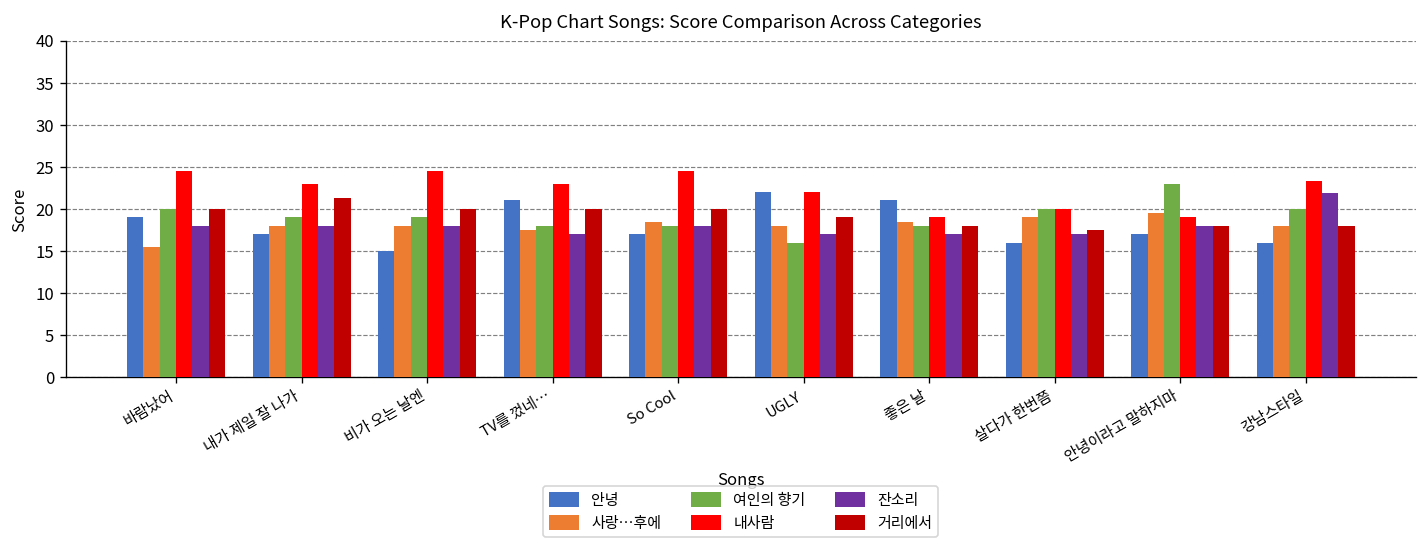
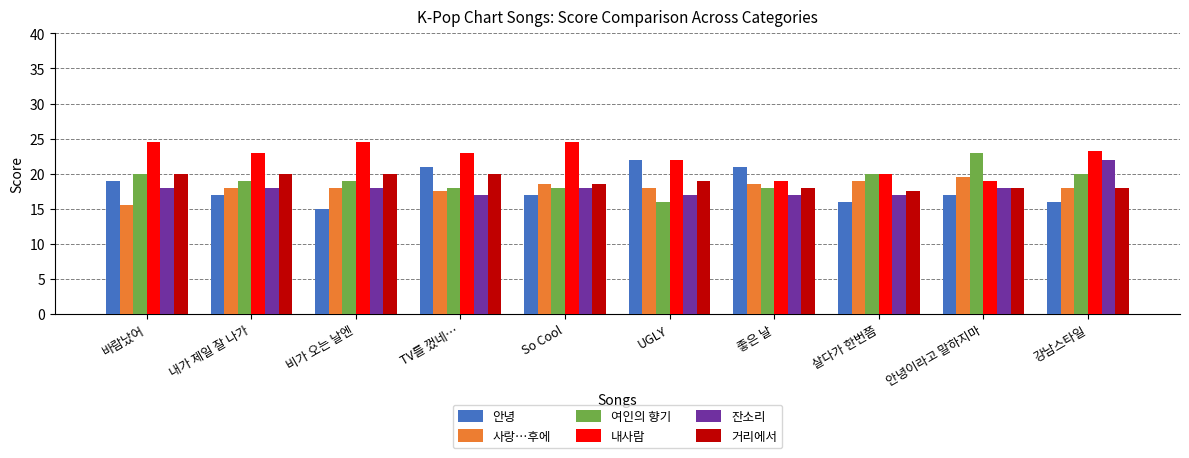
거리에서, 내가 제일 잘 나가: 21 -> 20
거리에서, So Cool: 20 -> 19
